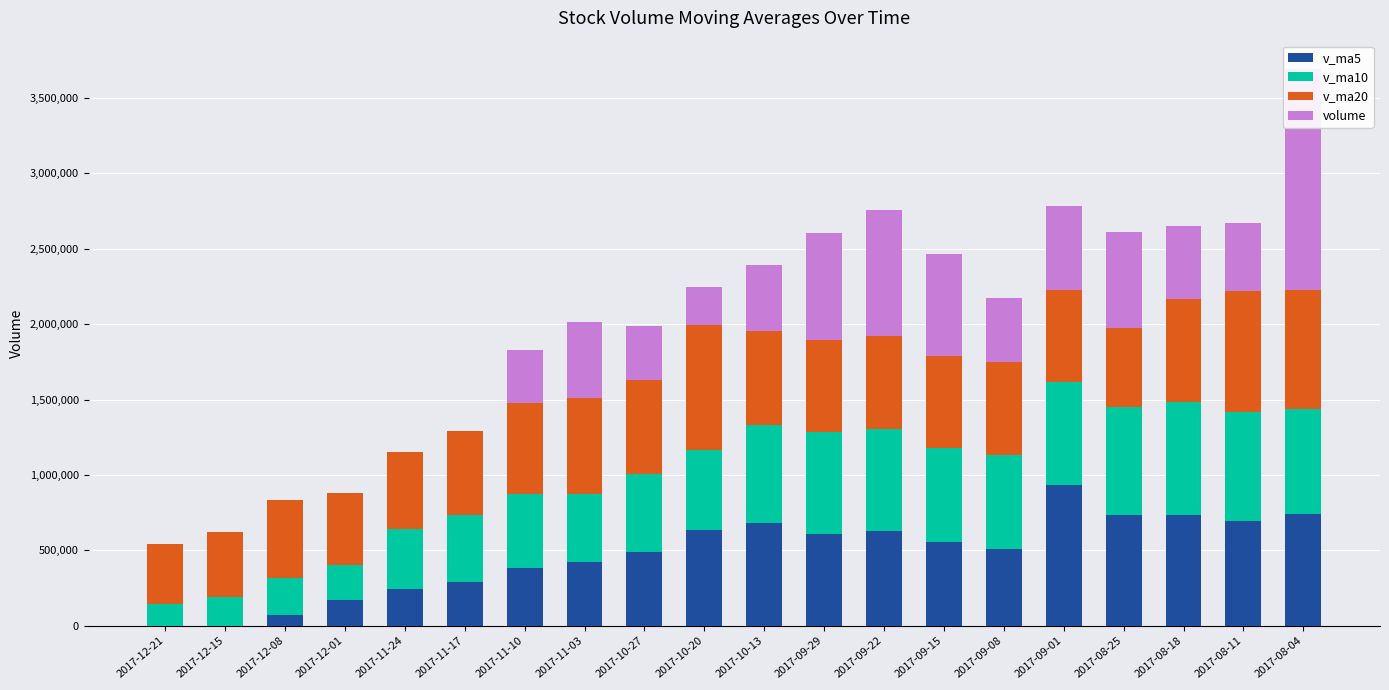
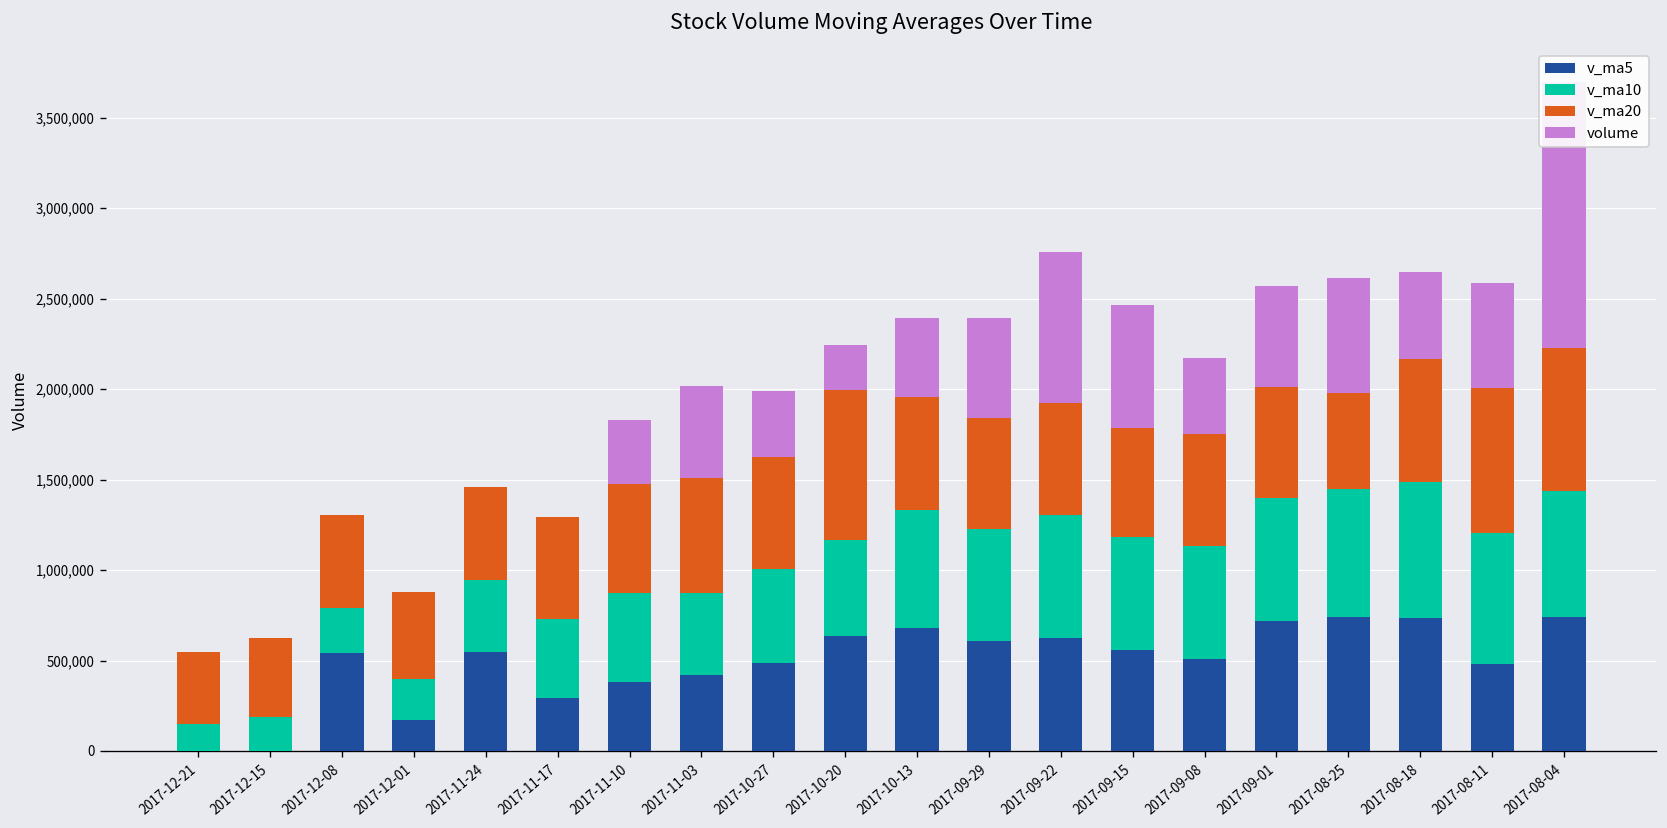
v_ma5, 2017-12-08: 70,000 -> 540,000
v_ma5, 2017-11-24: 240,000 -> 550,000
v_ma10, 2017-09-29: 670,000 -> 620,000
volume, 2017-09-29: 710,000 -> 550,000
v_ma5, 2017-09-01: 940,000 -> 720,000
v_ma5, 2017-08-11: 700,000 -> 480,000
volume, 2017-08-11: 450,000 -> 580,000
